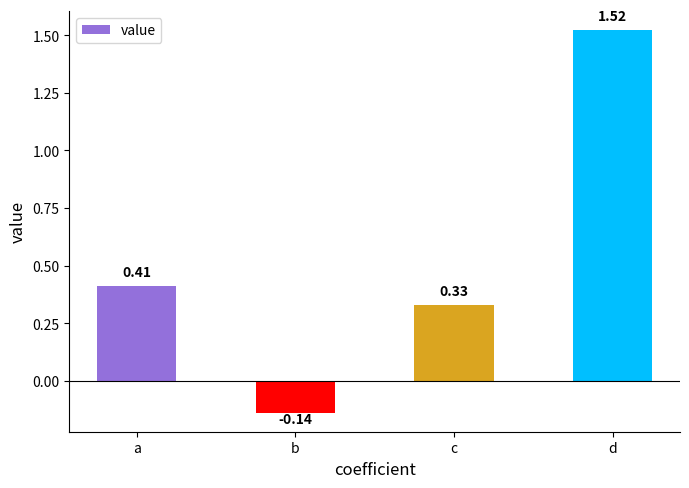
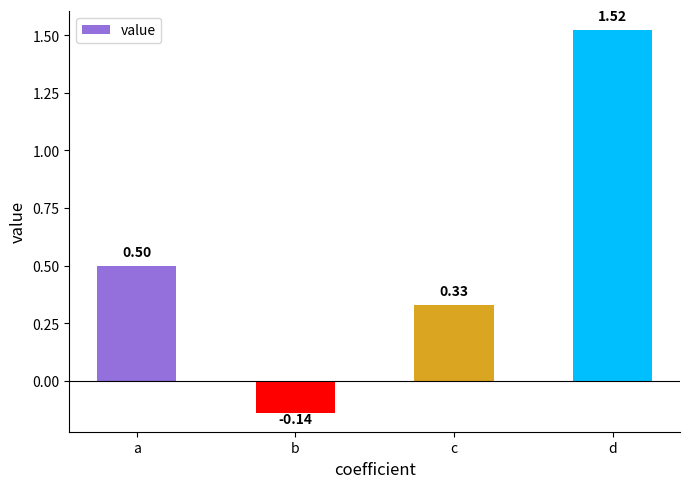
a: 0.41 -> 0.50
